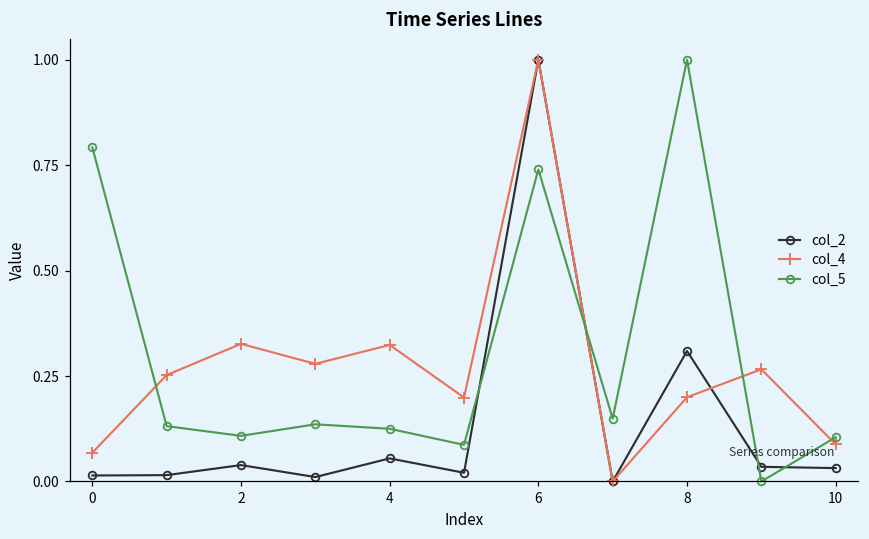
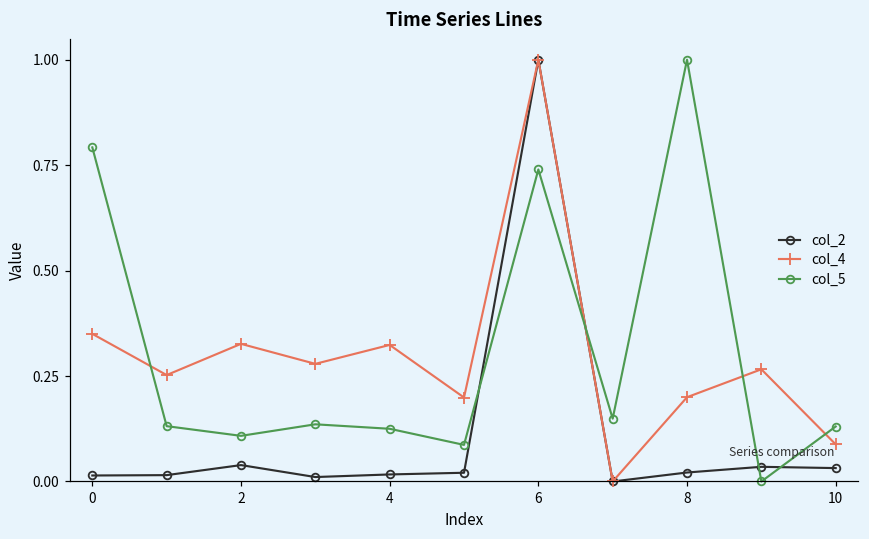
col_4, 0: 0.07 -> 0.35
col_2, 4: 0.05 -> 0.02
col_2, 8: 0.31 -> 0.02
col_5, 10: 0.11 -> 0.13
